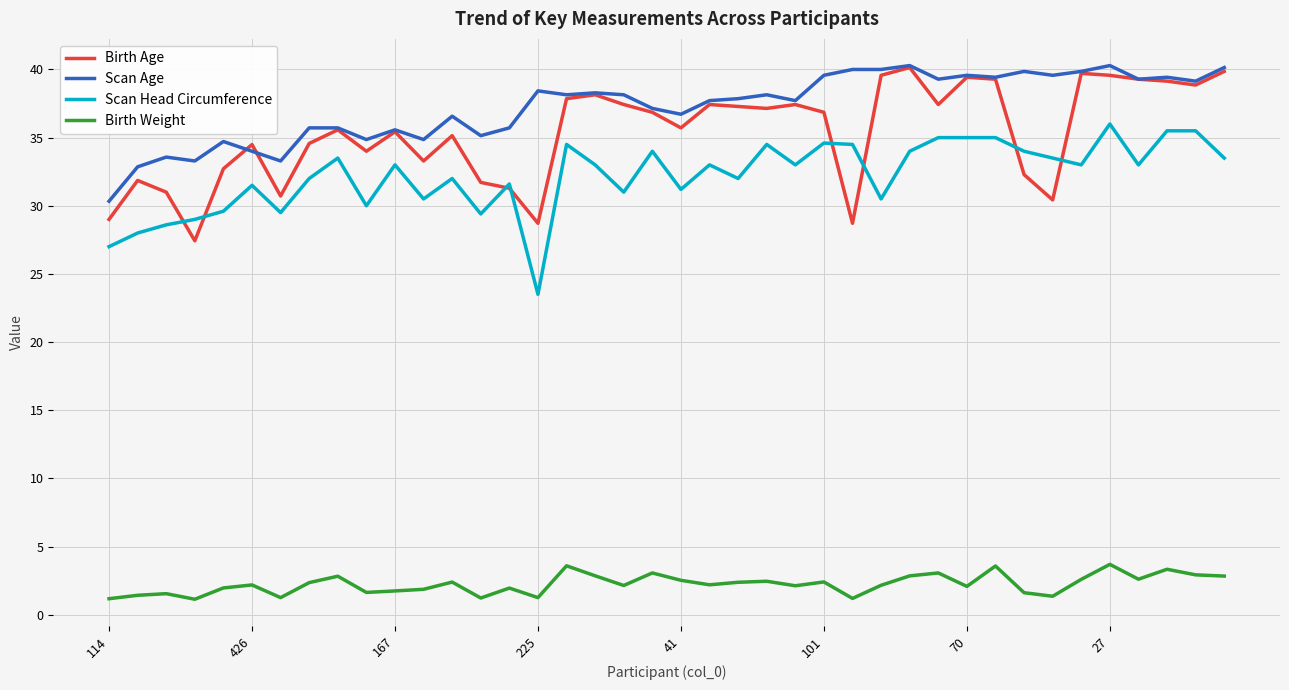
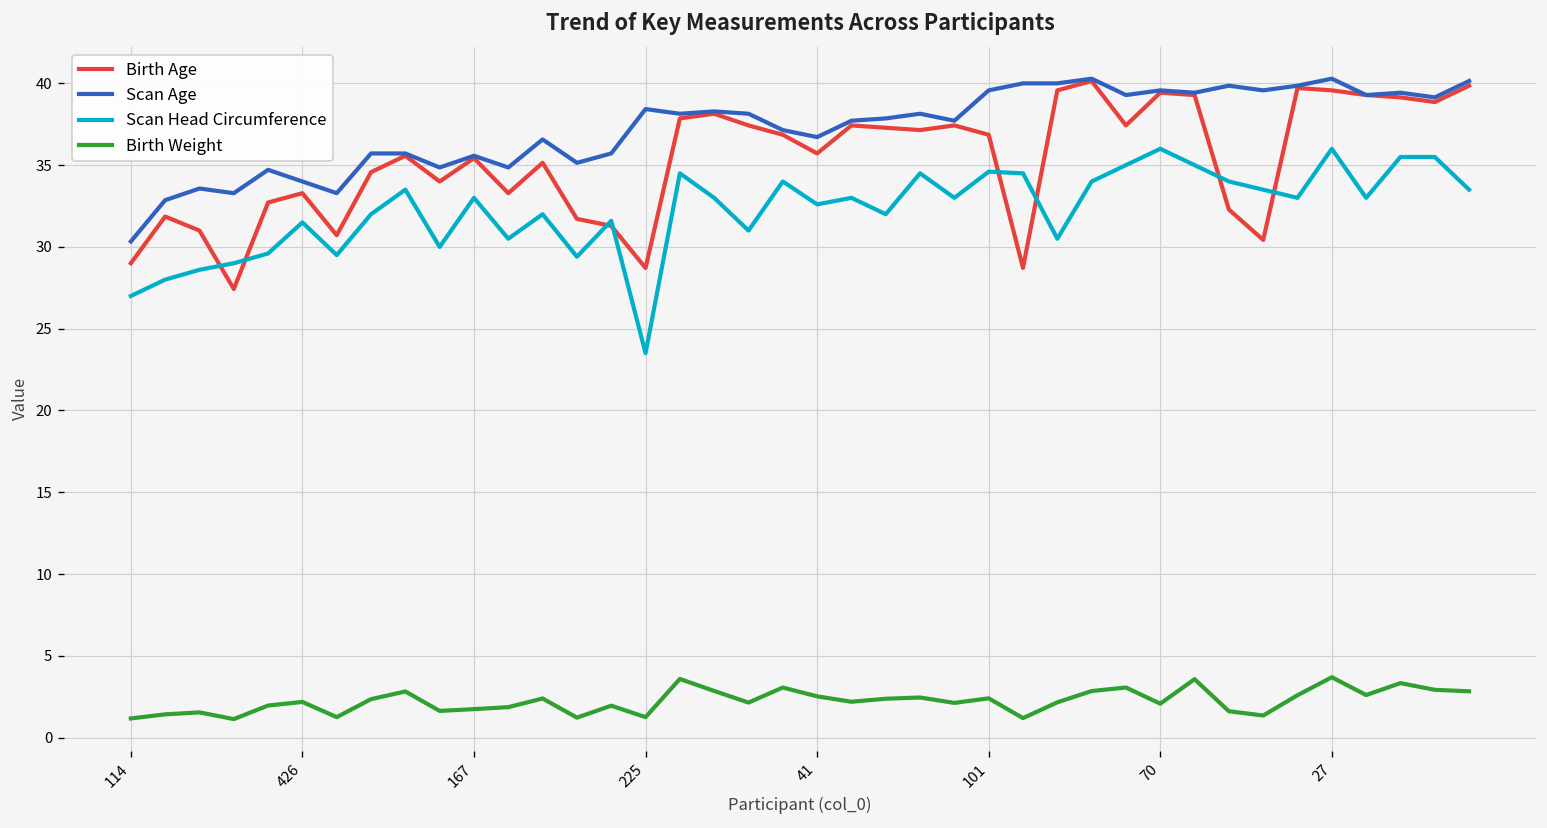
Birth Age, 426: 34.5 -> 33.3
Scan Head Circumference, 41: 31.2 -> 32.6
Scan Head Circumference, 70: 35 -> 36
